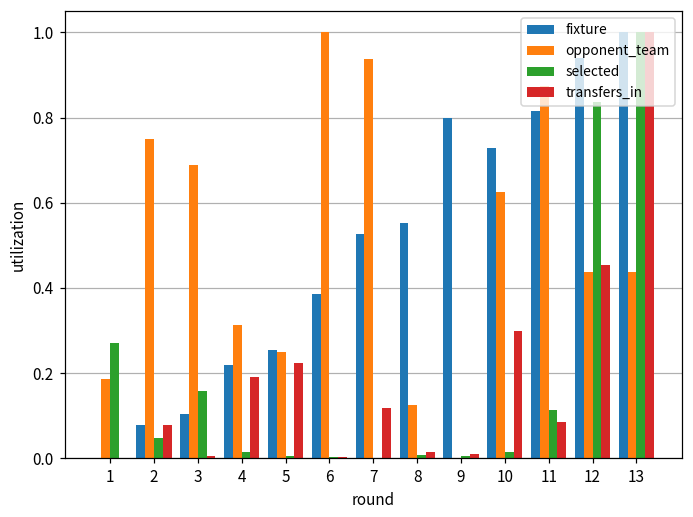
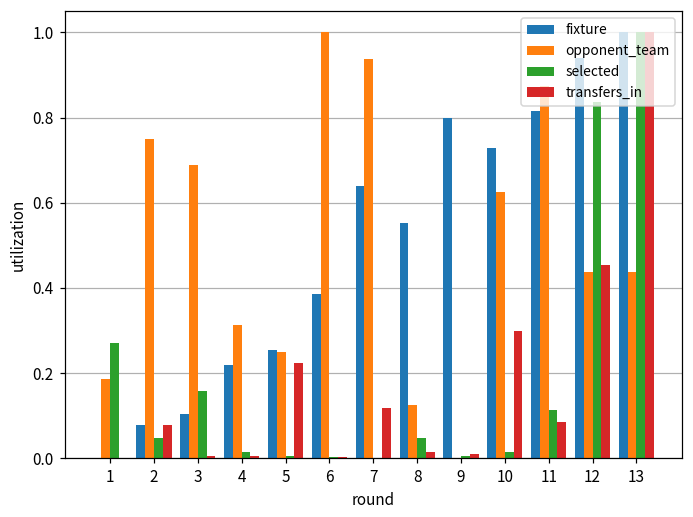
transfers_in, 4: 0.19 -> 0.00
fixture, 7: 0.53 -> 0.64
selected, 8: 0.01 -> 0.05
